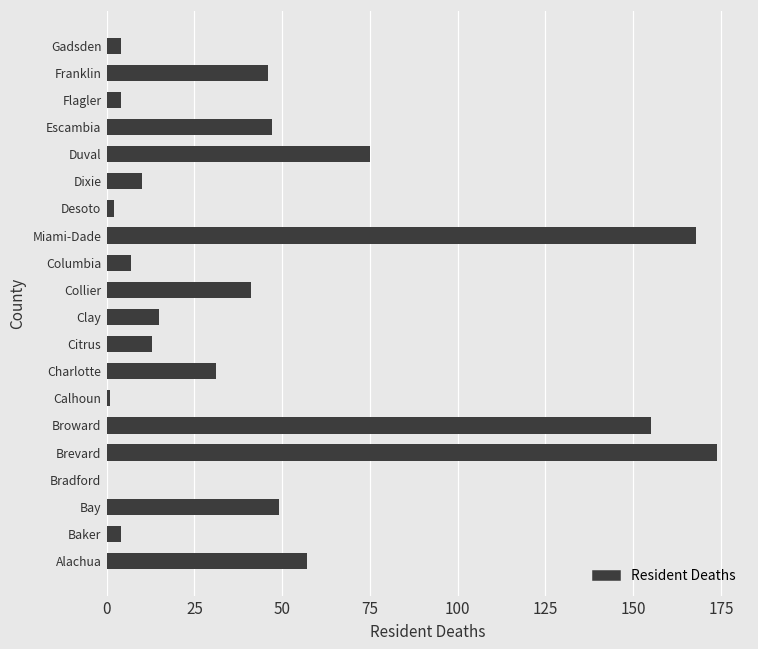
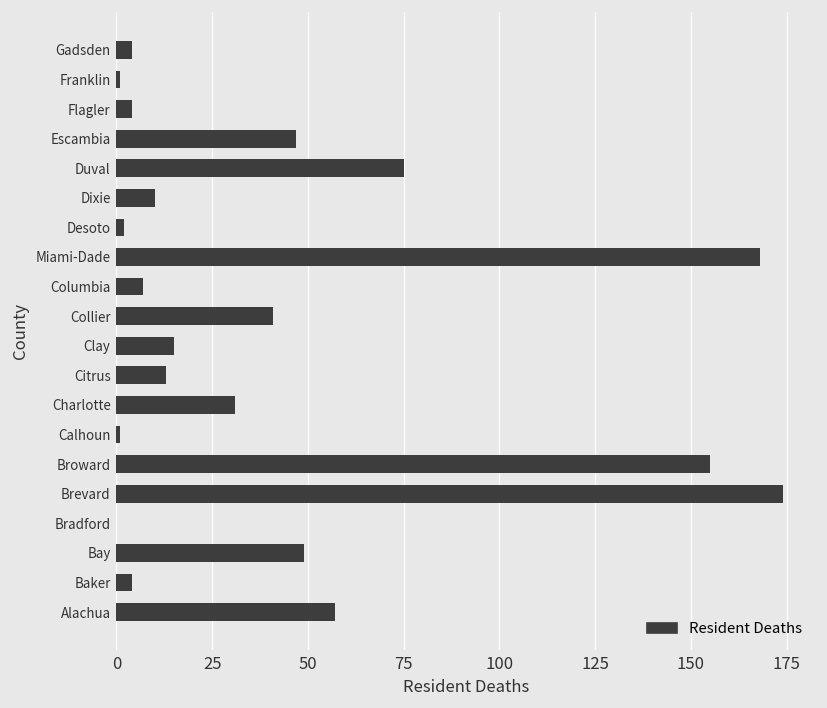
Franklin: 46 -> 1
